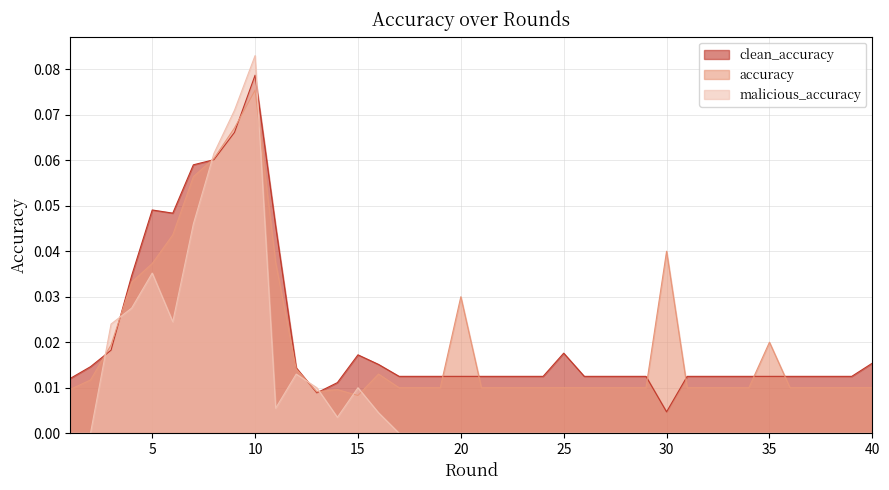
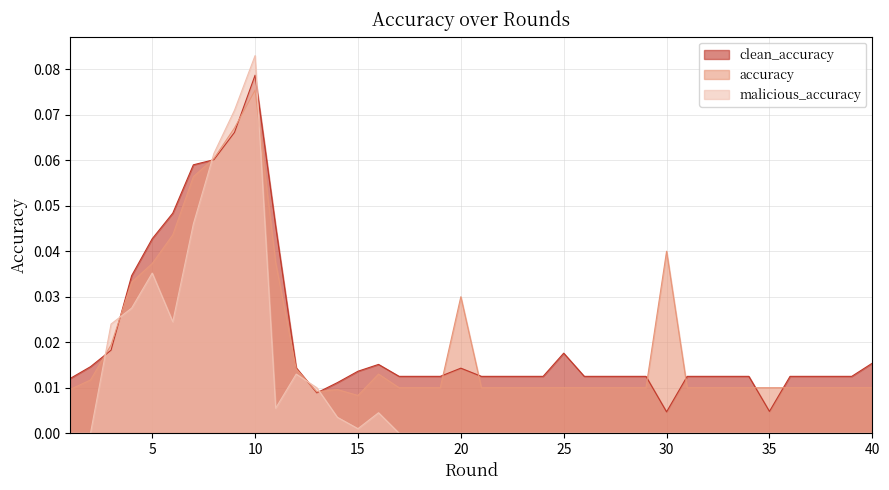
clean_accuracy, 5: 0.049 -> 0.043
clean_accuracy, 15: 0.017 -> 0.014
malicious_accuracy, 15: 0.010 -> 0.001
clean_accuracy, 20: 0.013 -> 0.014
clean_accuracy, 35: 0.013 -> 0.005
accuracy, 35: 0.02 -> 0.01
